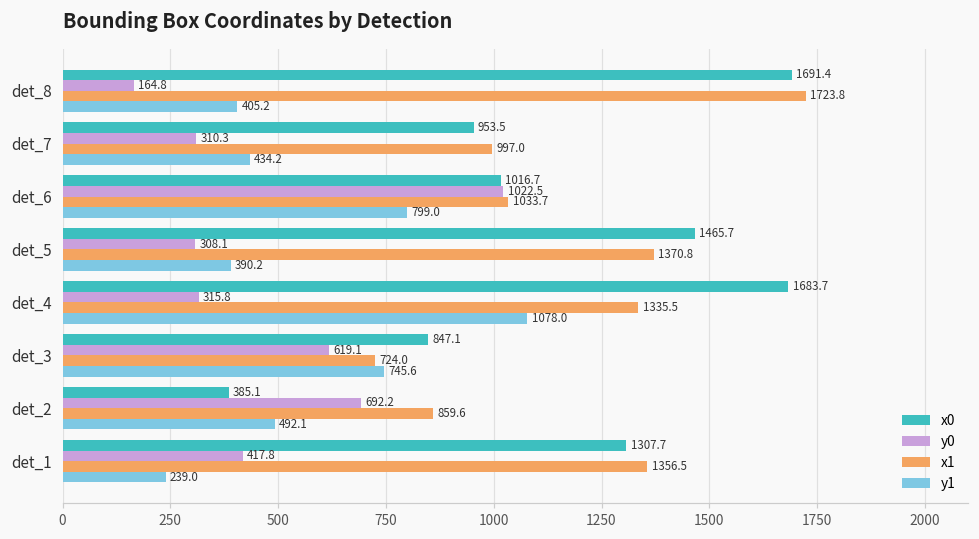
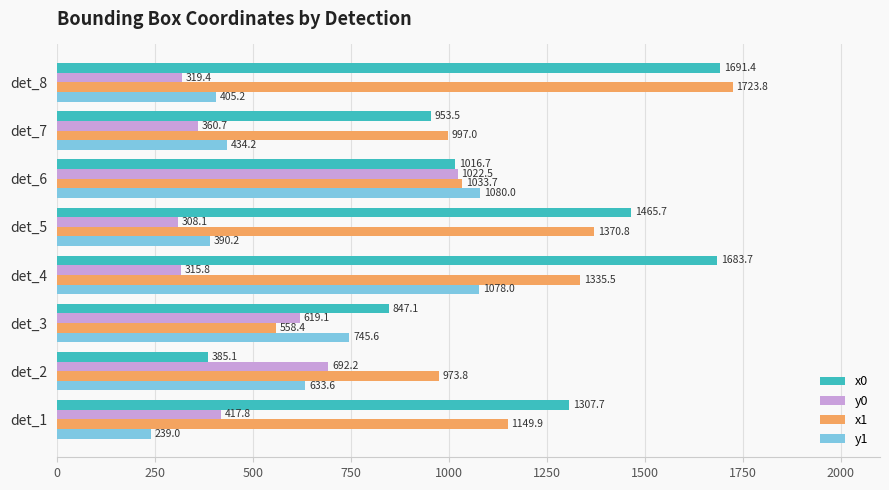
y0, det_8: 164.8 -> 319.4
y0, det_7: 310.3 -> 360.7
y1, det_6: 799.0 -> 1080.0
x1, det_3: 724.0 -> 558.4
x1, det_2: 859.6 -> 973.8
y1, det_2: 492.1 -> 633.6
x1, det_1: 1356.5 -> 1149.9
